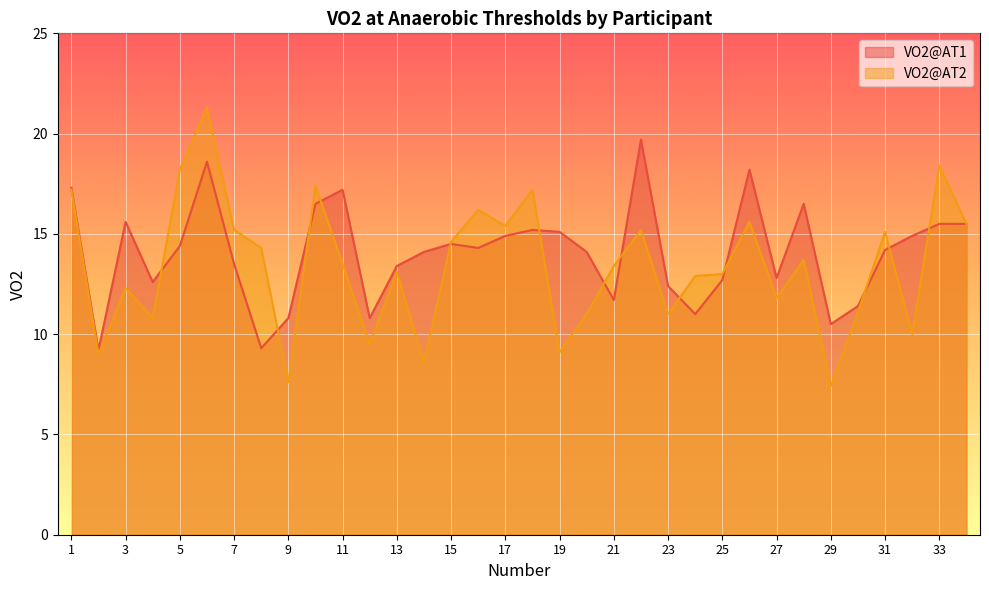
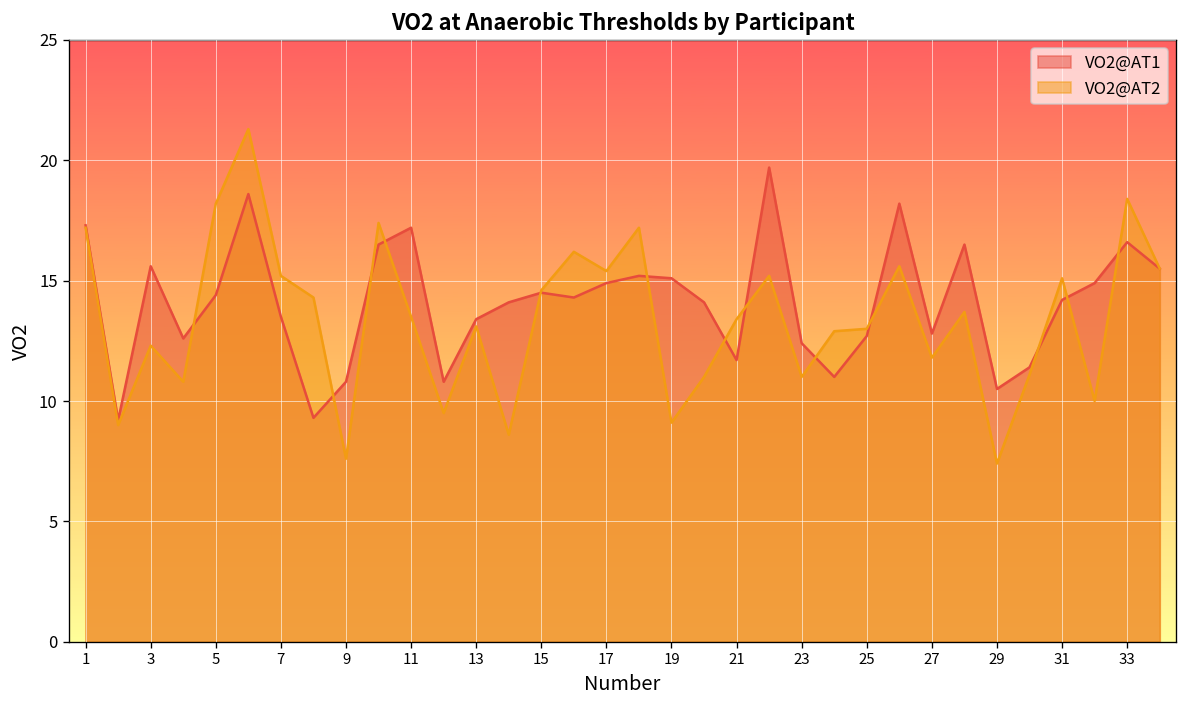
VO2@AT1, 33: 15.5 -> 16.6
